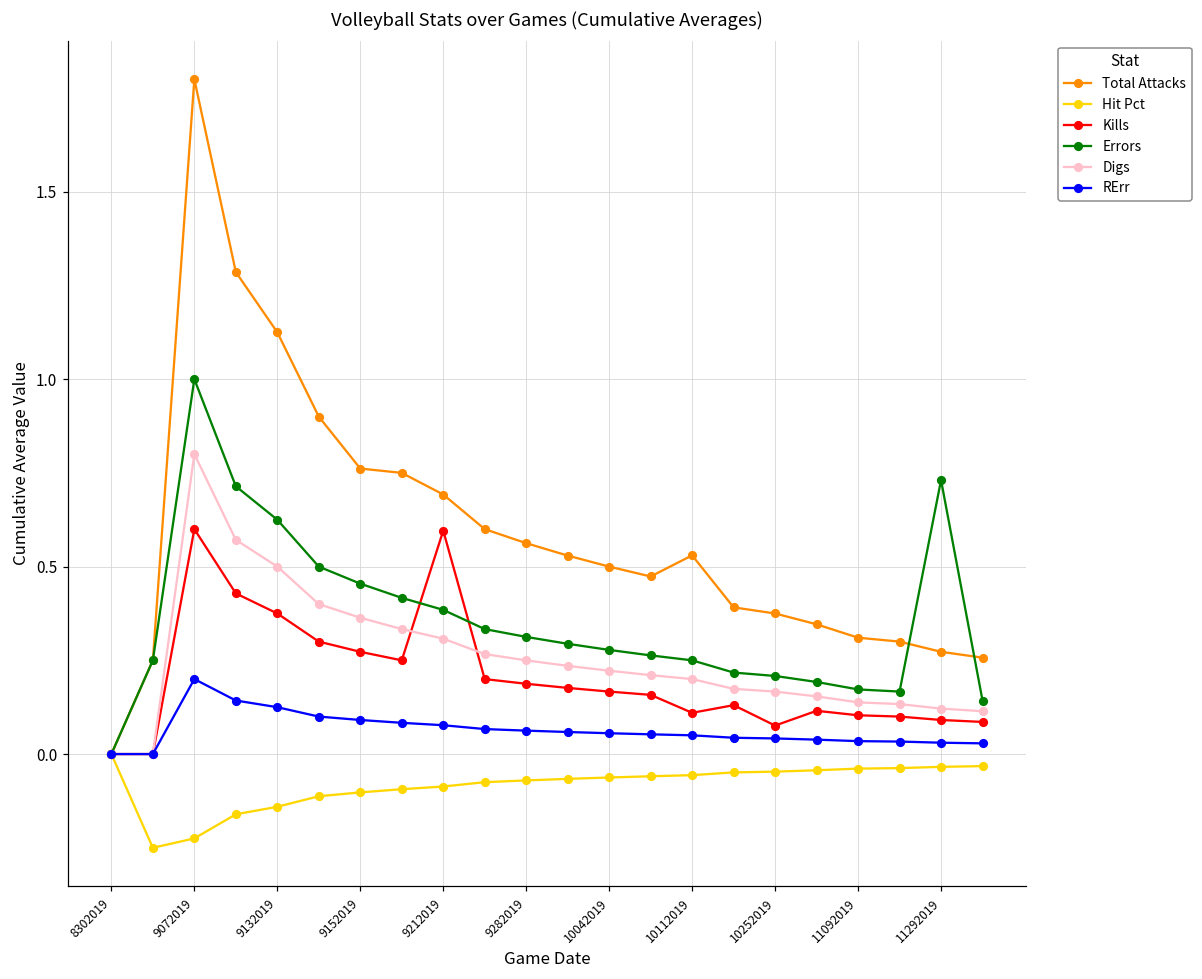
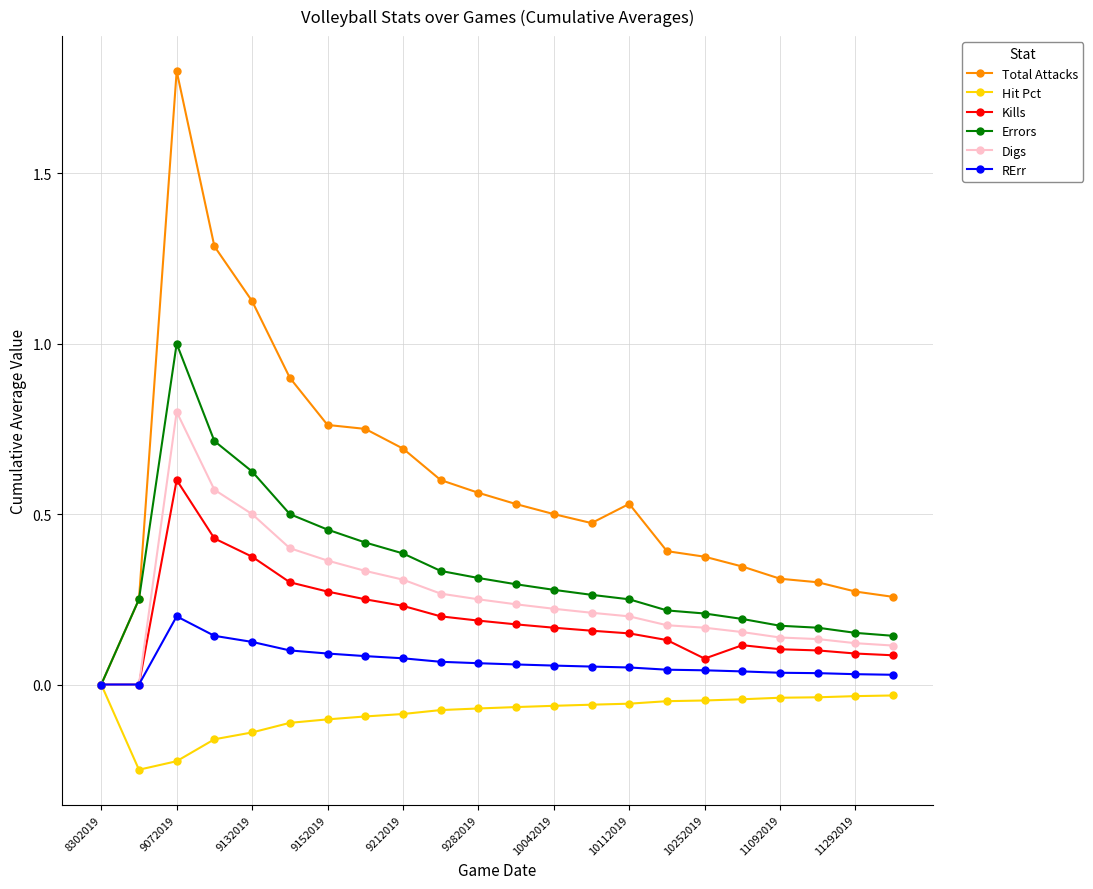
Kills, 9212019: 0.60 -> 0.23
Kills, 10112019: 0.11 -> 0.15
Errors, 11292019: 0.73 -> 0.15
